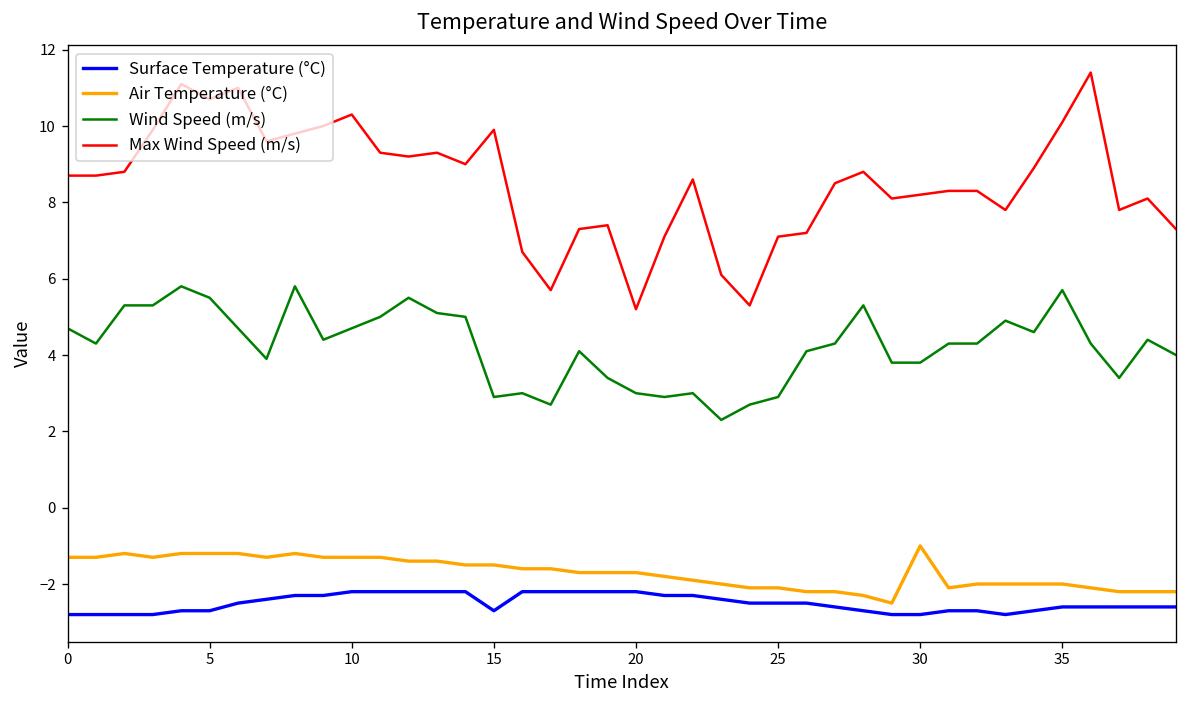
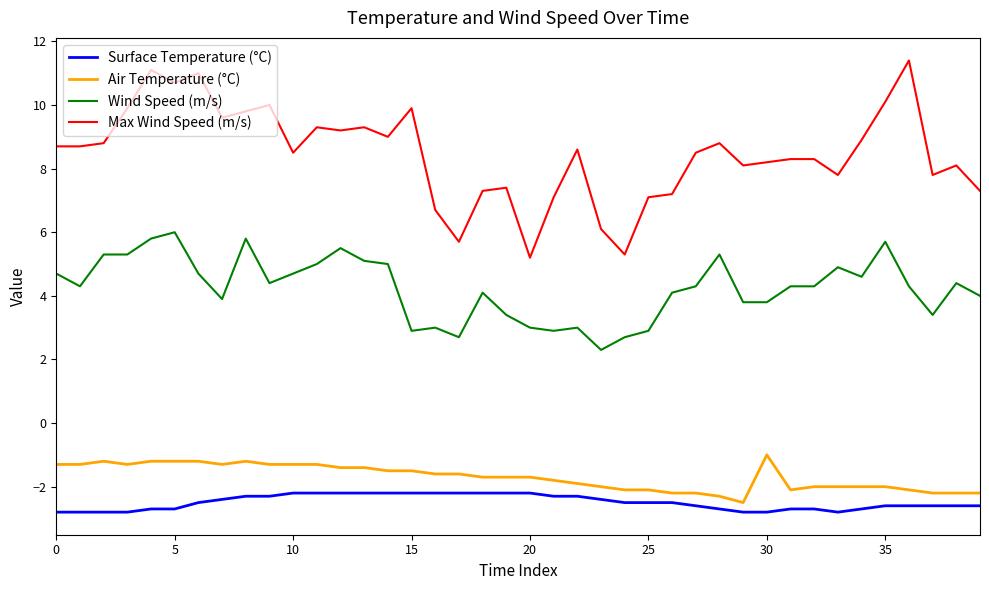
Wind Speed (m/s), 5: 5.5 -> 6.0
Max Wind Speed (m/s), 10: 10.3 -> 8.5
Surface Temperature (°C), 15: -2.7 -> -2.2
